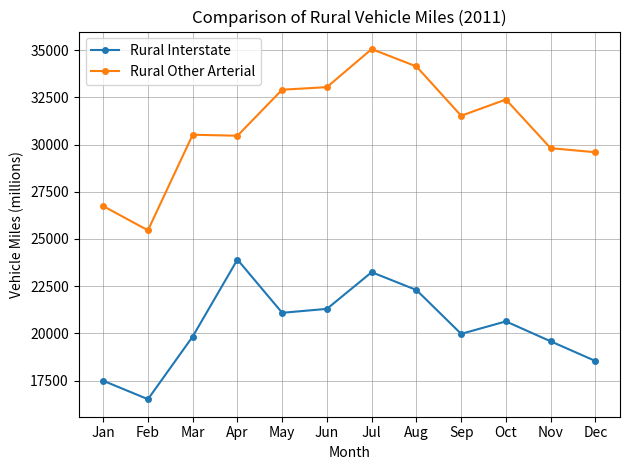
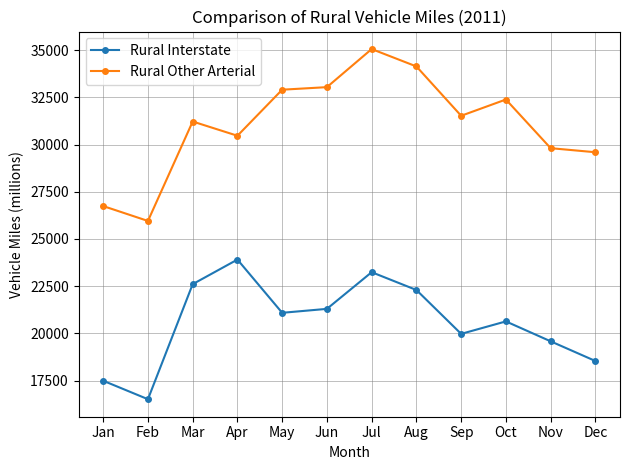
Rural Other Arterial, Feb: 25500 -> 26000
Rural Interstate, Mar: 19800 -> 22600
Rural Other Arterial, Mar: 30500 -> 31200
